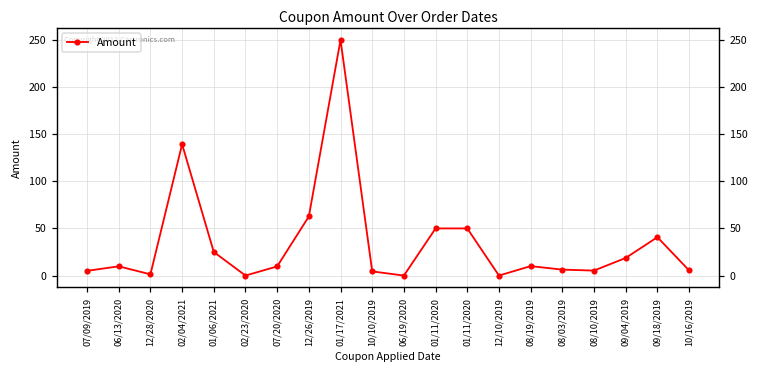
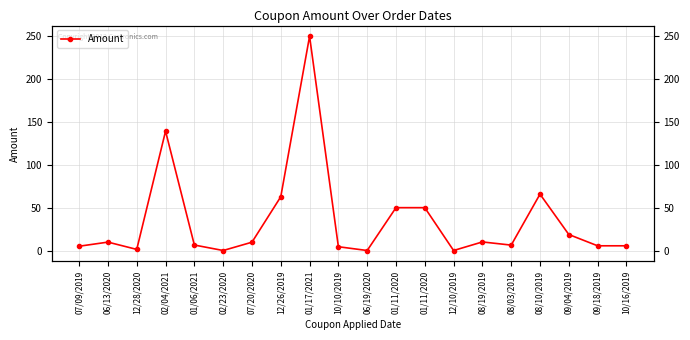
01/06/2021: 30 -> 10
08/10/2019: 10 -> 70
09/18/2019: 40 -> 10
